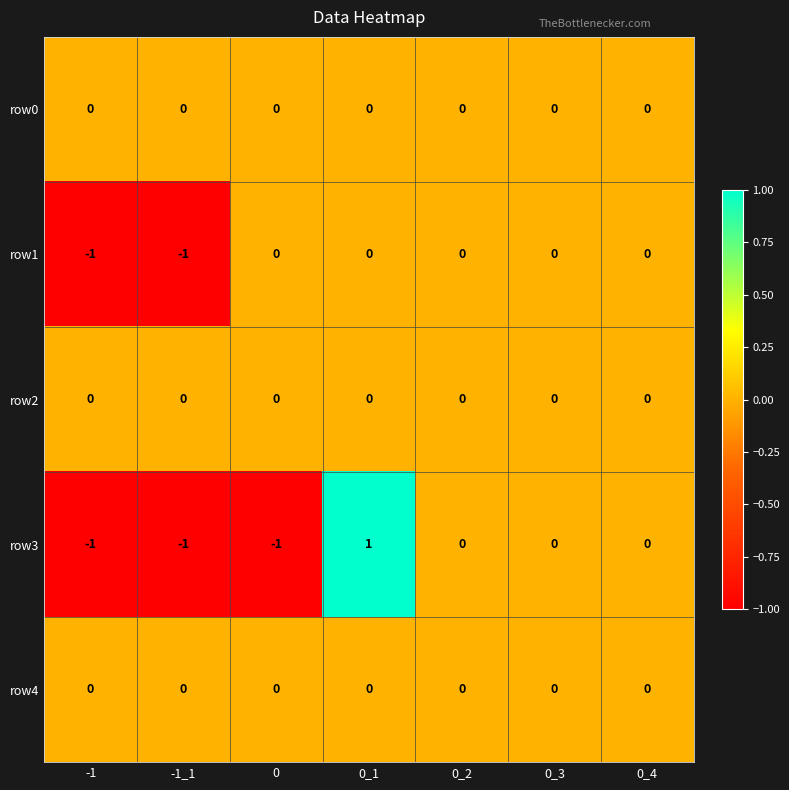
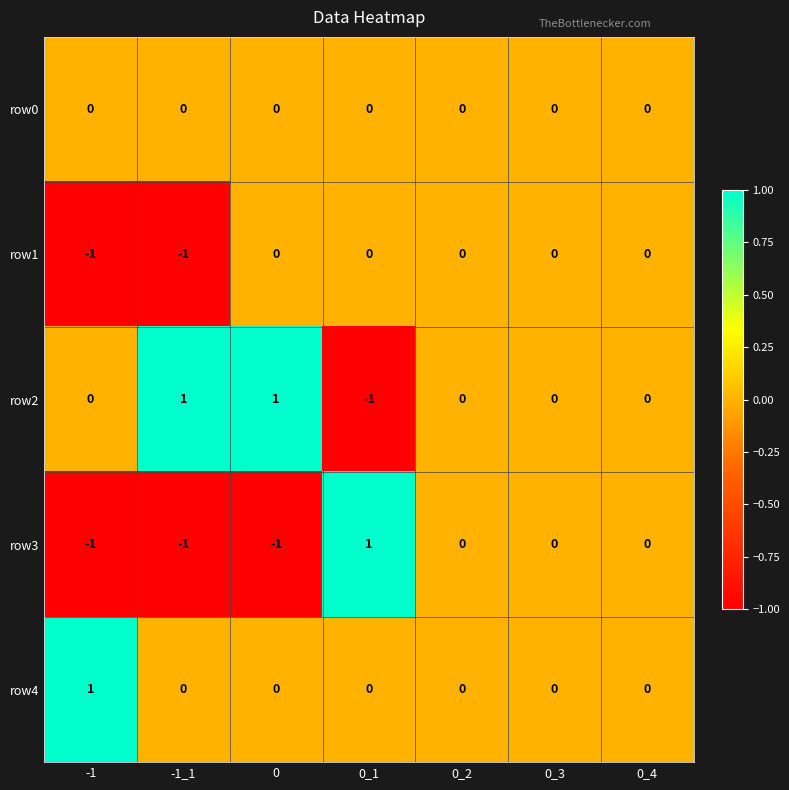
row2, -1_1: 0 -> 1
row2, 0: 0 -> 1
row2, 0_1: 0 -> -1
row4, -1: 0 -> 1
